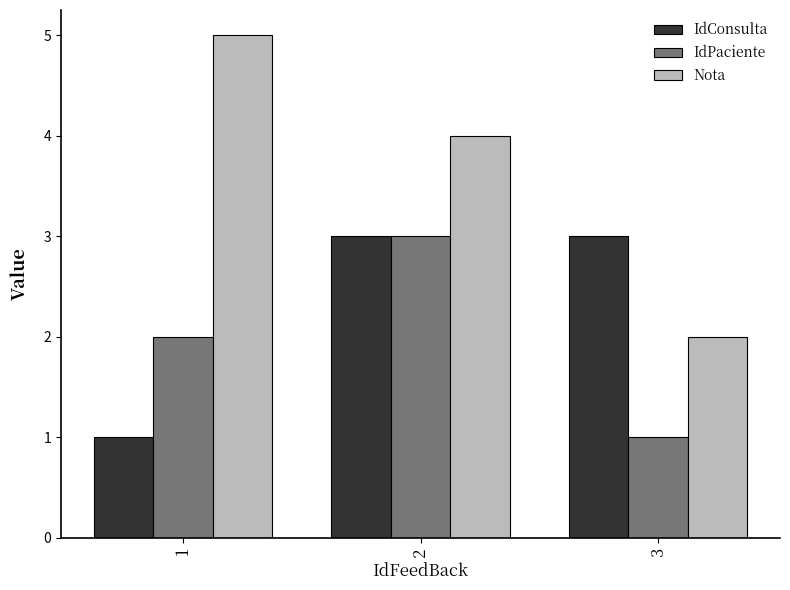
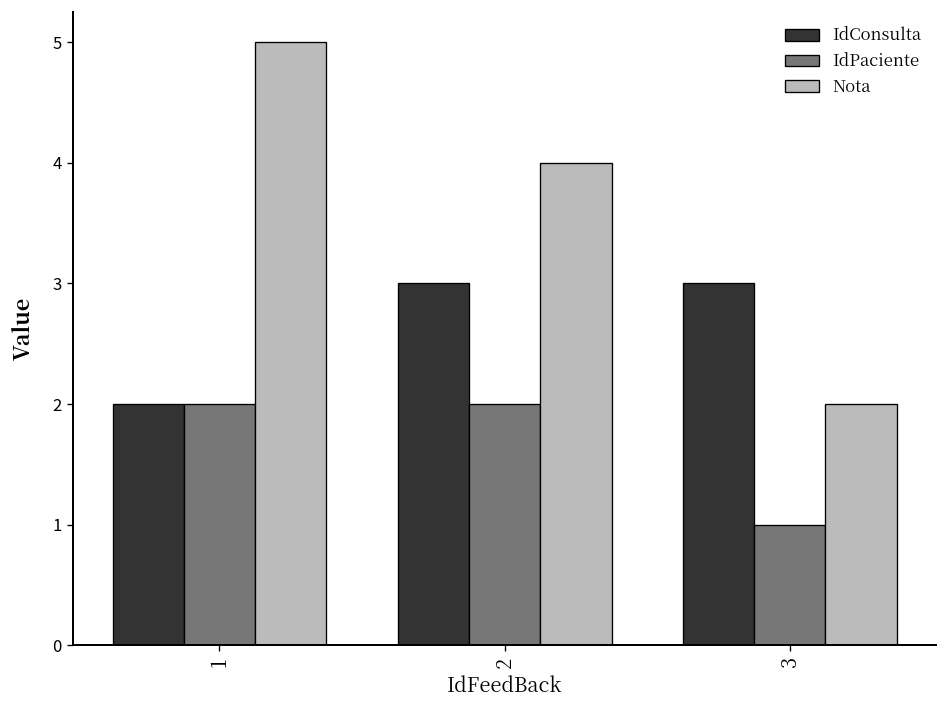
IdConsulta, 1: 1 -> 2
IdPaciente, 2: 3 -> 2
